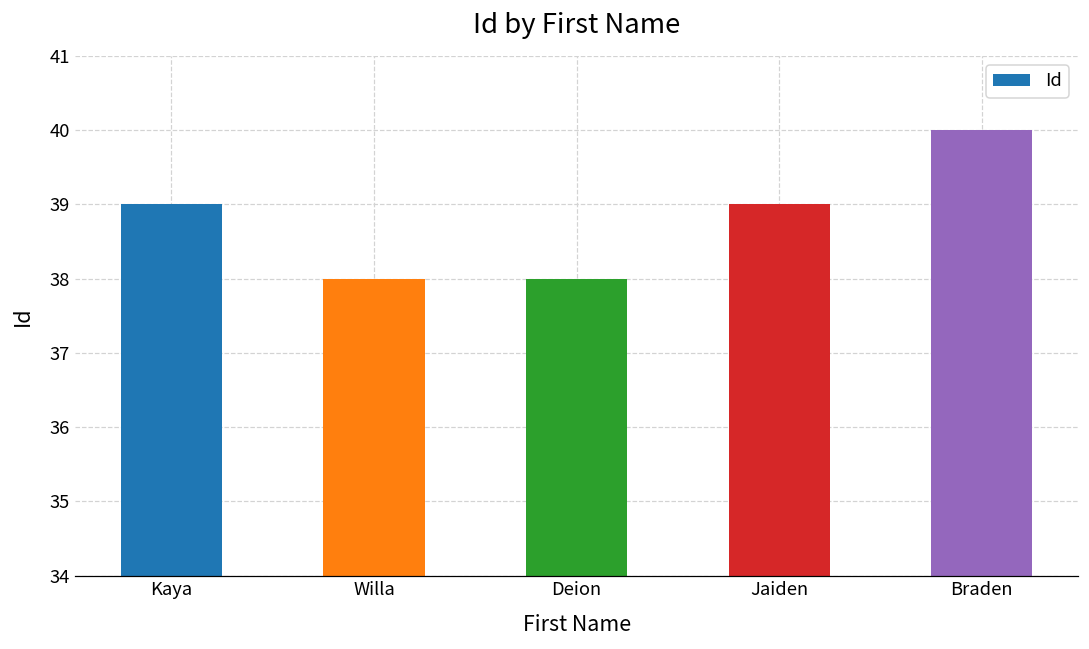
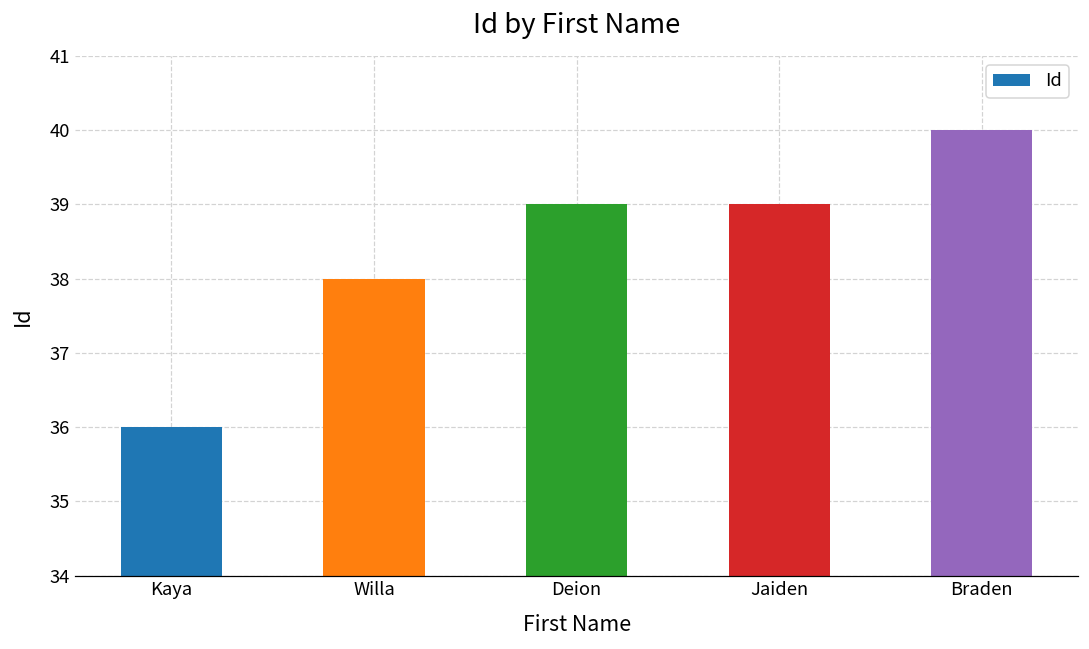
Kaya: 39 -> 36
Deion: 38 -> 39
